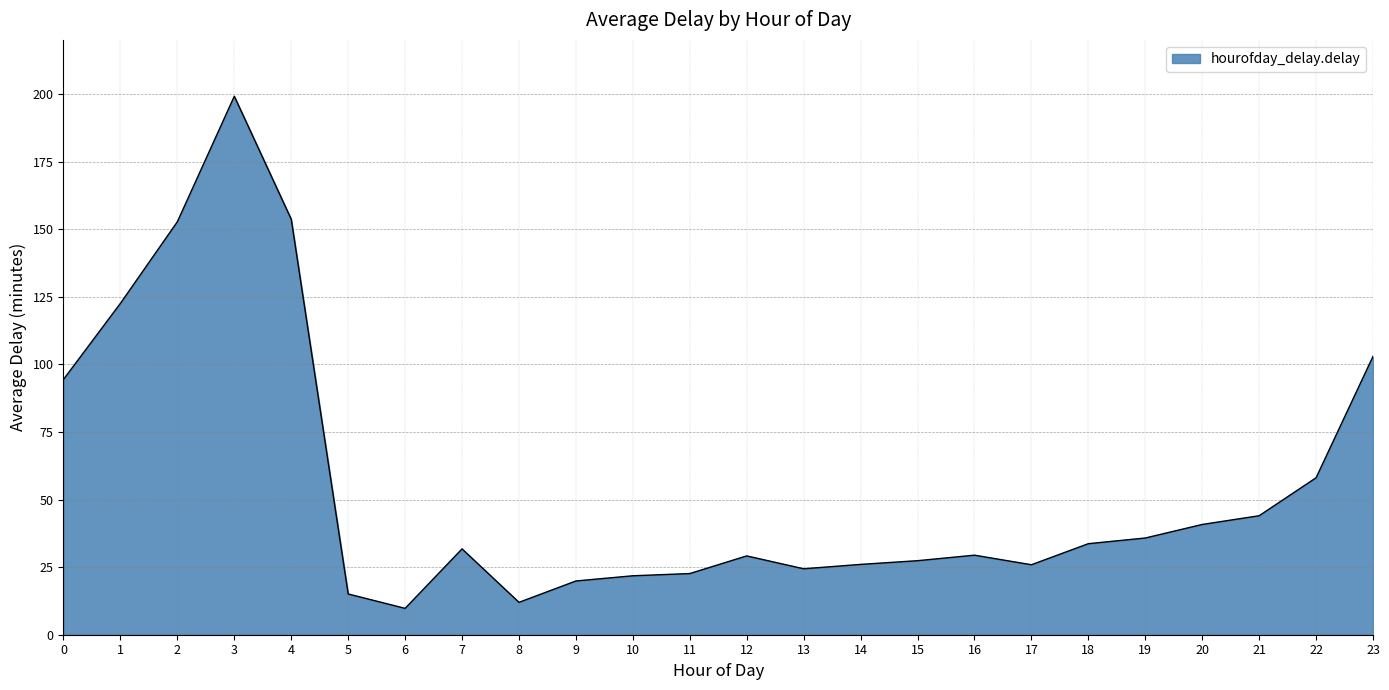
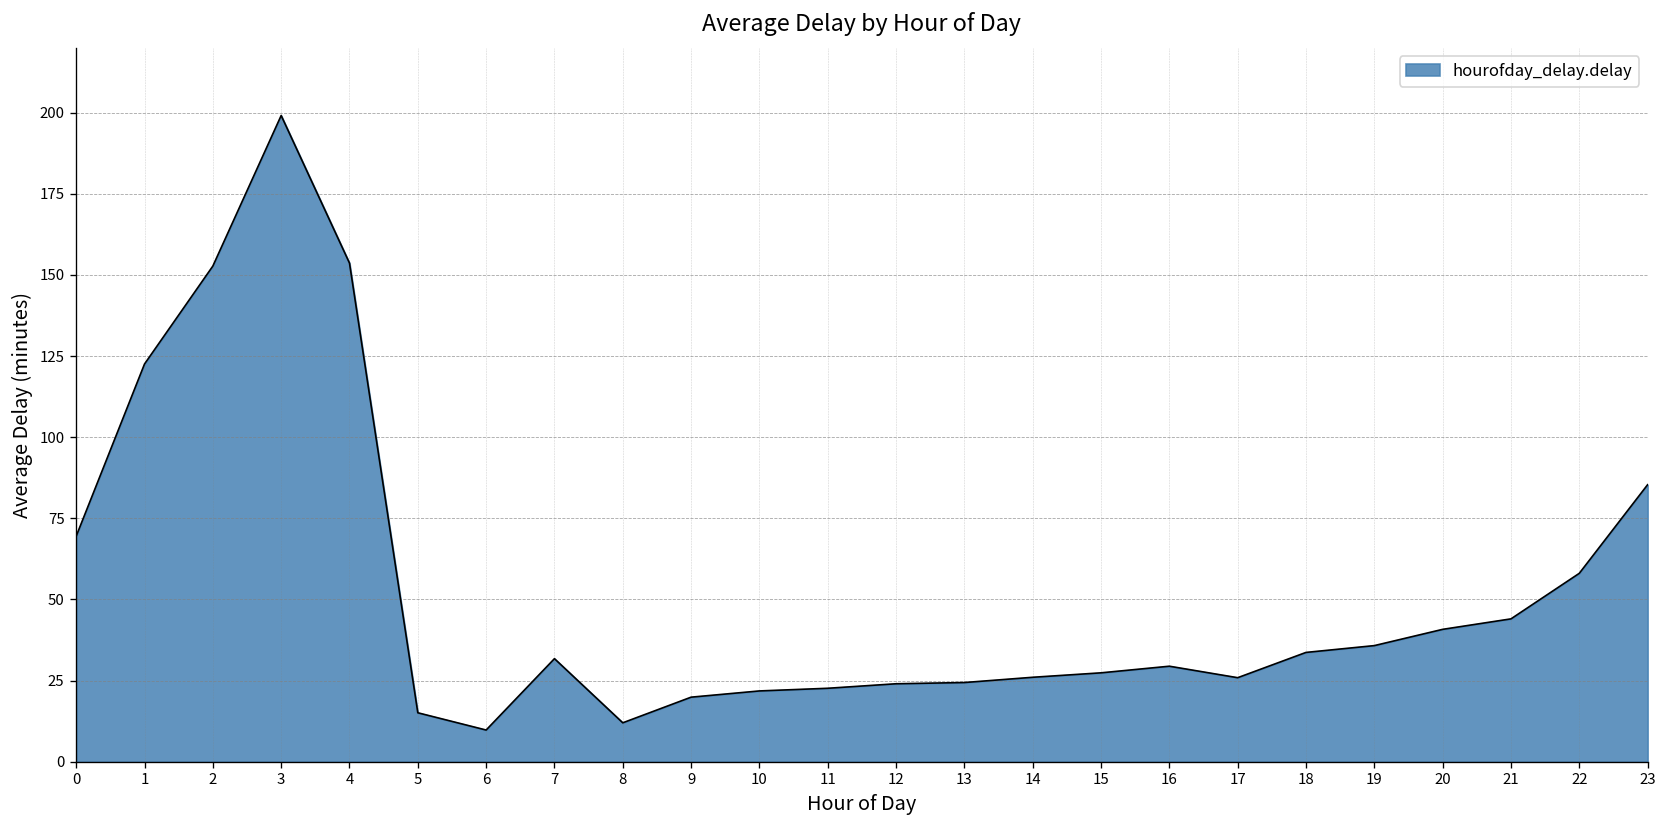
0: 94 -> 70
12: 29 -> 24
23: 103 -> 85
